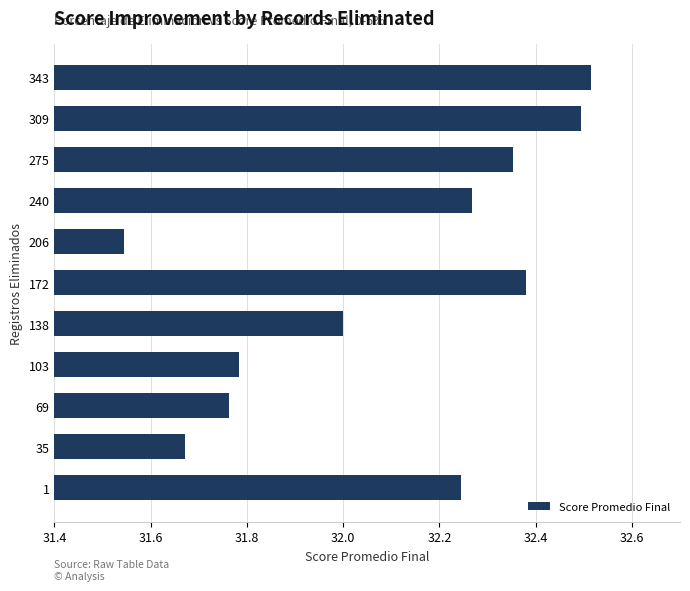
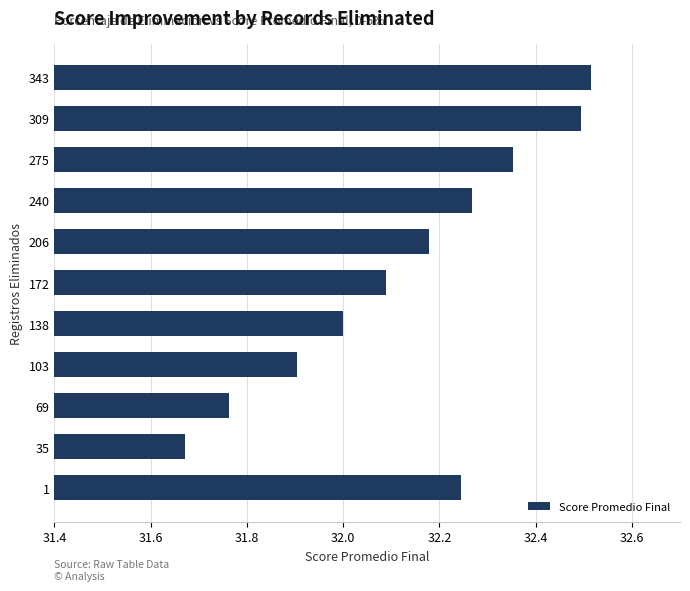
206: 31.54 -> 32.18
172: 32.38 -> 32.09
103: 31.78 -> 31.91
